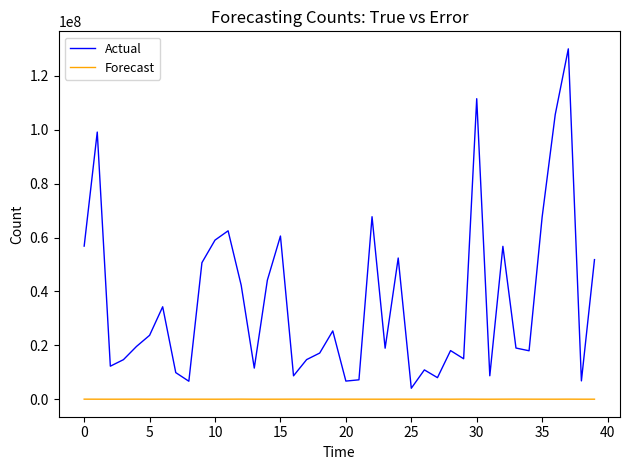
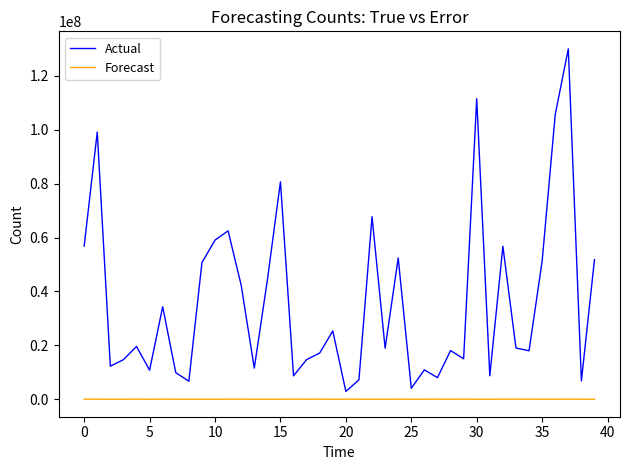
Actual, 5: 24000000 -> 11000000
Actual, 15: 61000000 -> 81000000
Actual, 20: 7000000 -> 3000000
Actual, 35: 68000000 -> 51000000
